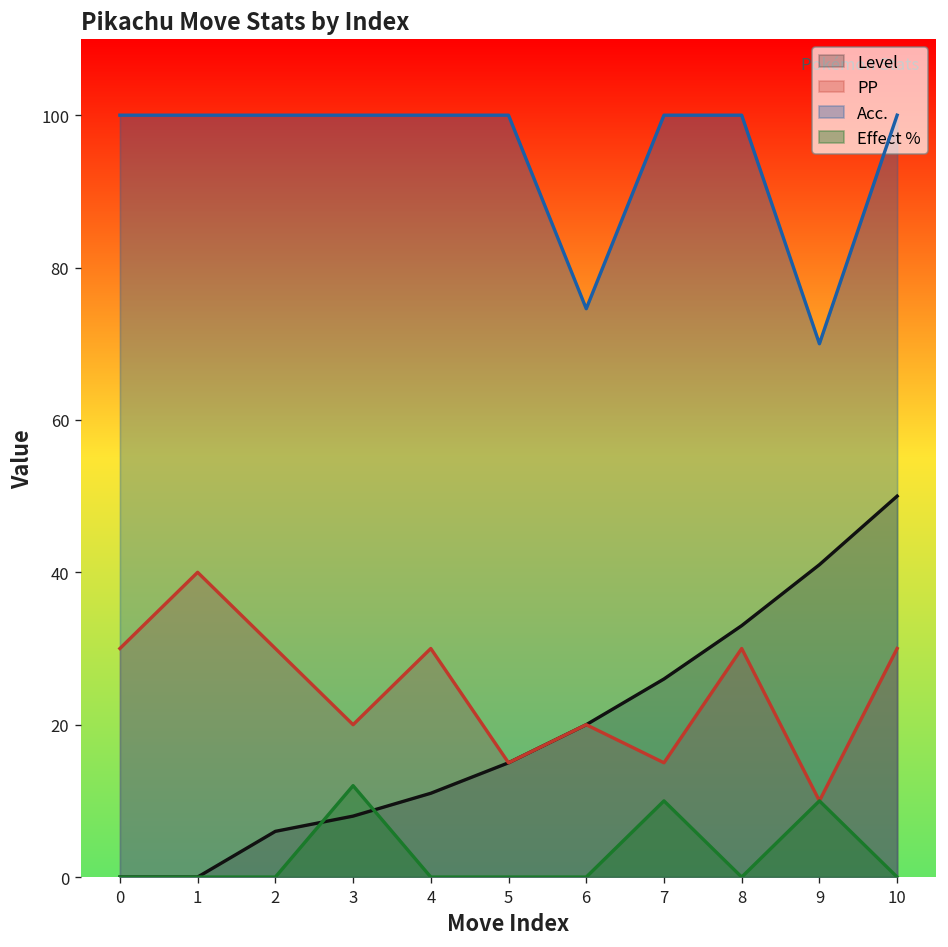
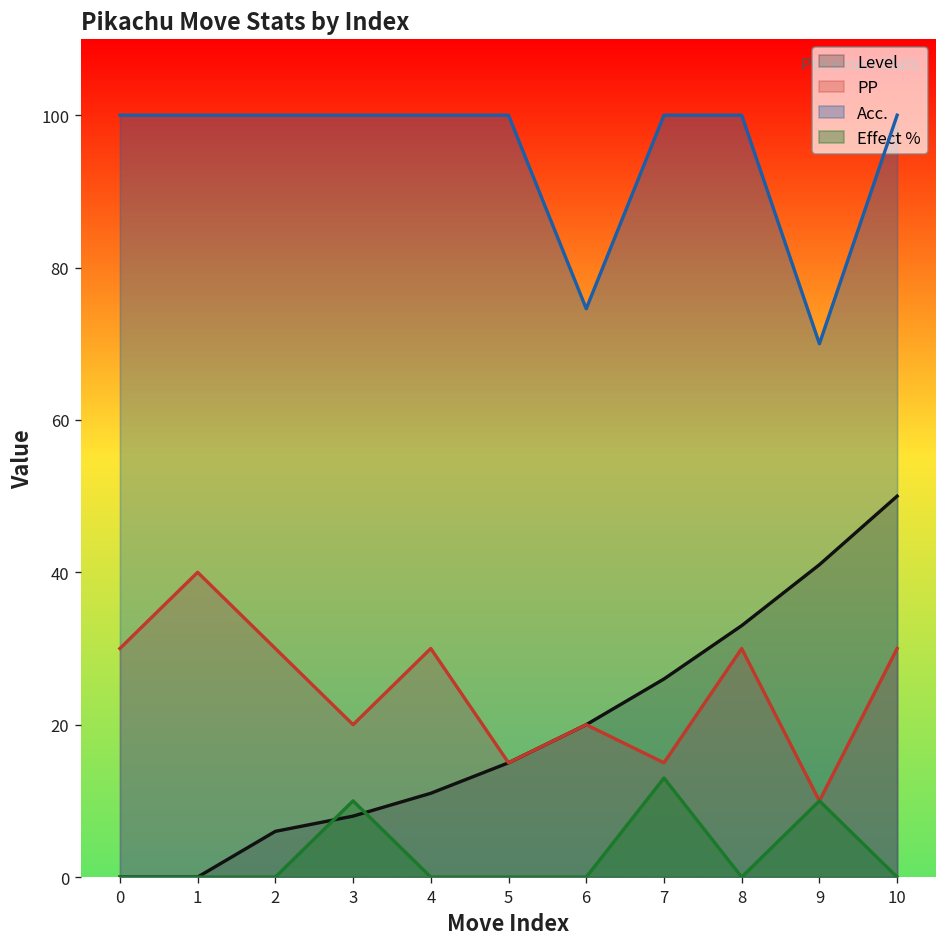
Effect %, 3: 12 -> 10
Effect %, 7: 10 -> 13
